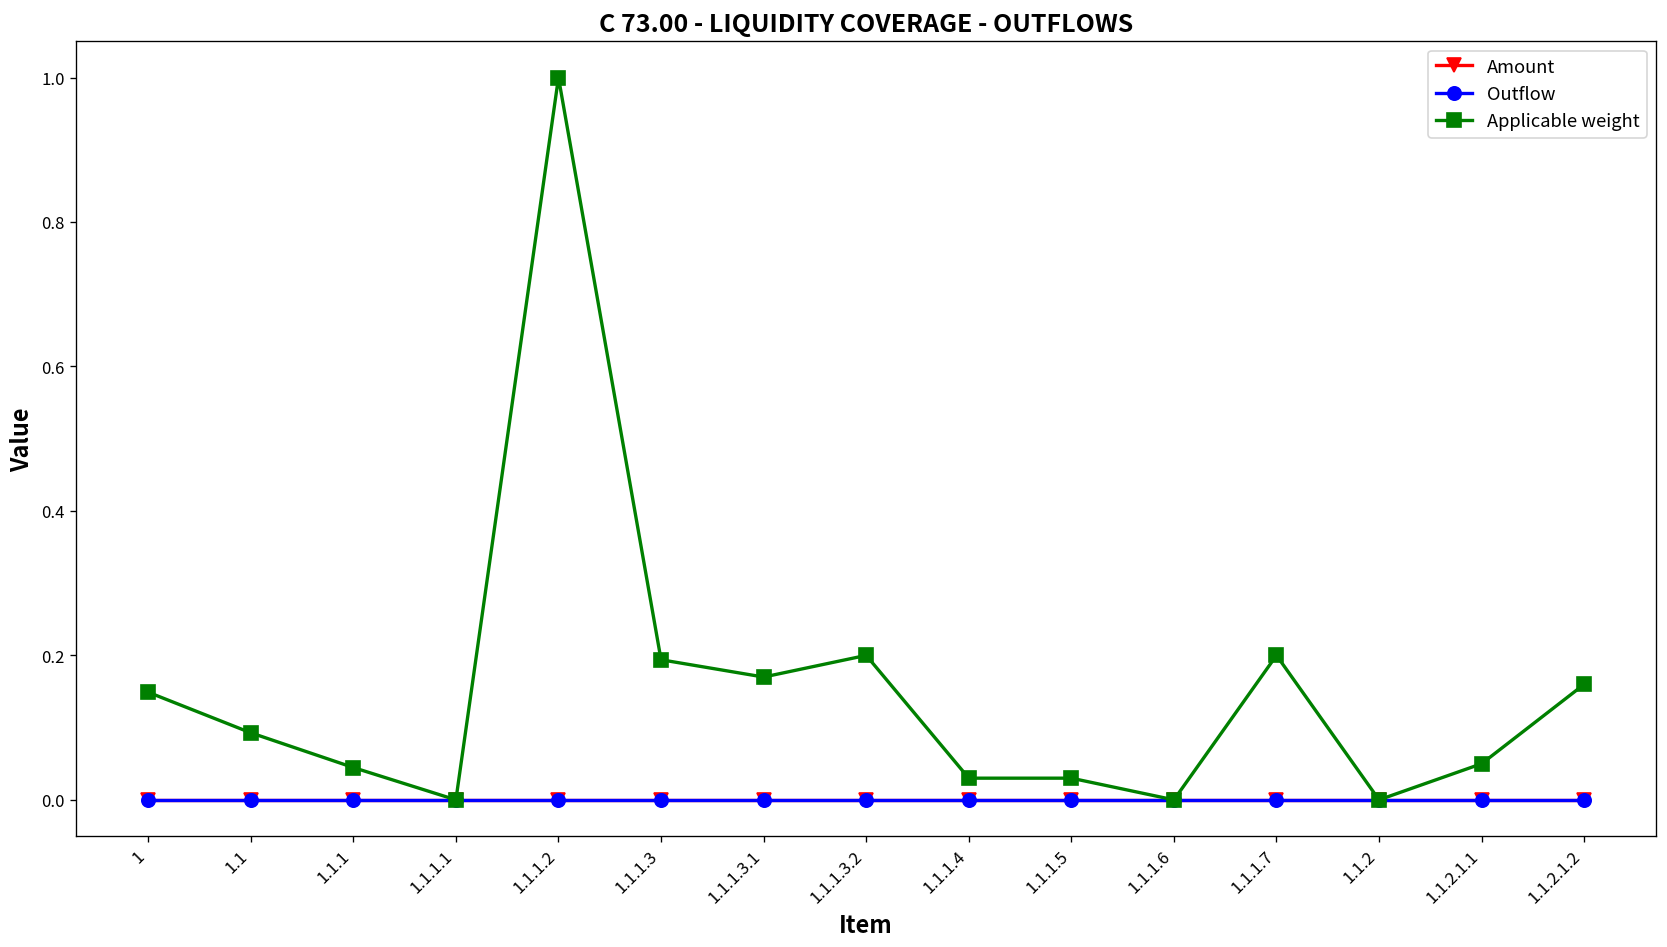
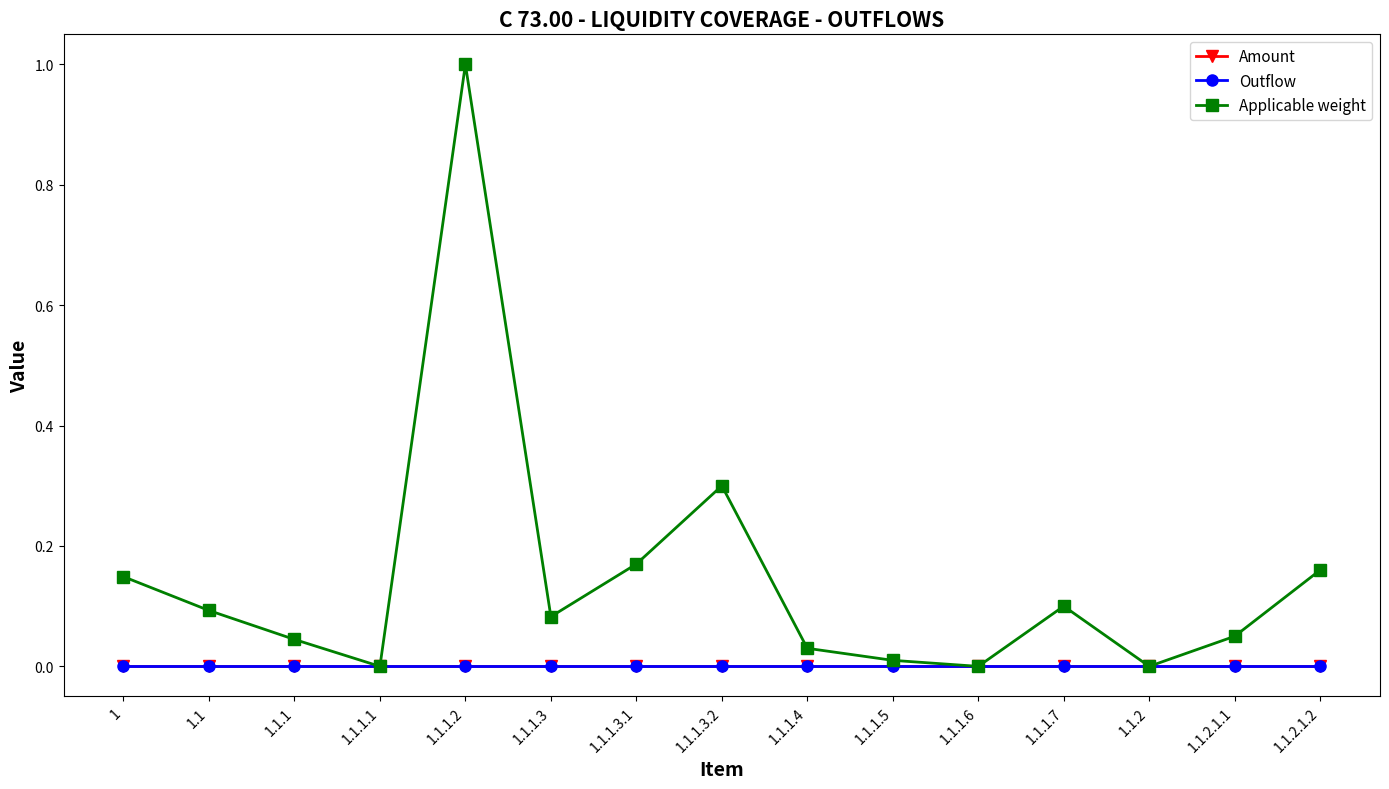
Applicable weight, 1.1.1.3: 0.19 -> 0.08
Applicable weight, 1.1.1.3.2: 0.2 -> 0.3
Applicable weight, 1.1.1.5: 0.03 -> 0.01
Applicable weight, 1.1.1.7: 0.2 -> 0.1
